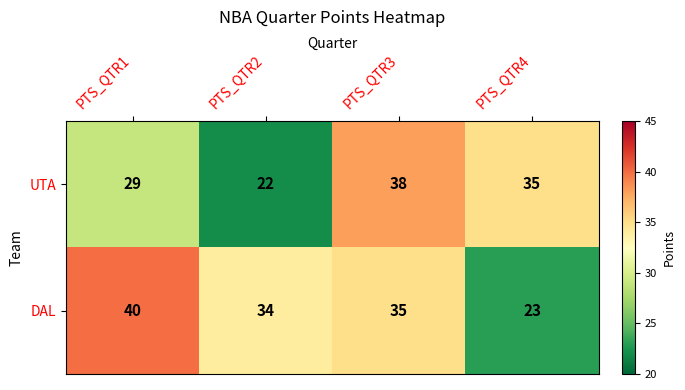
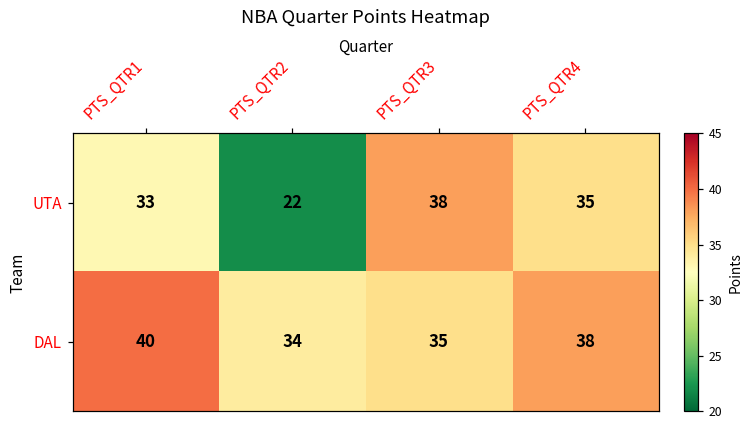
UTA, PTS_QTR1: 29 -> 33
DAL, PTS_QTR4: 23 -> 38
